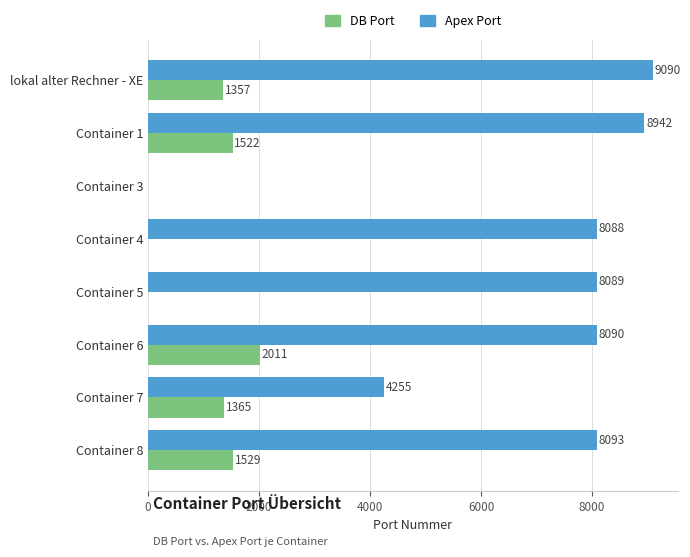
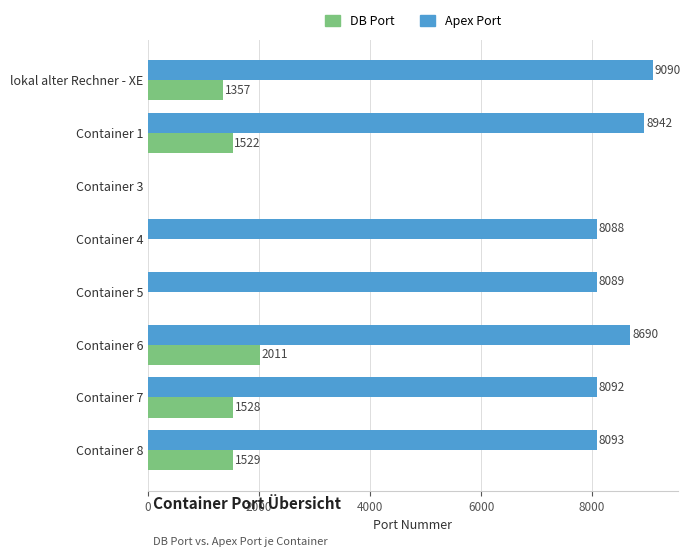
Apex Port, Container 6: 8090 -> 8690
Apex Port, Container 7: 4255 -> 8092
DB Port, Container 7: 1365 -> 1528
